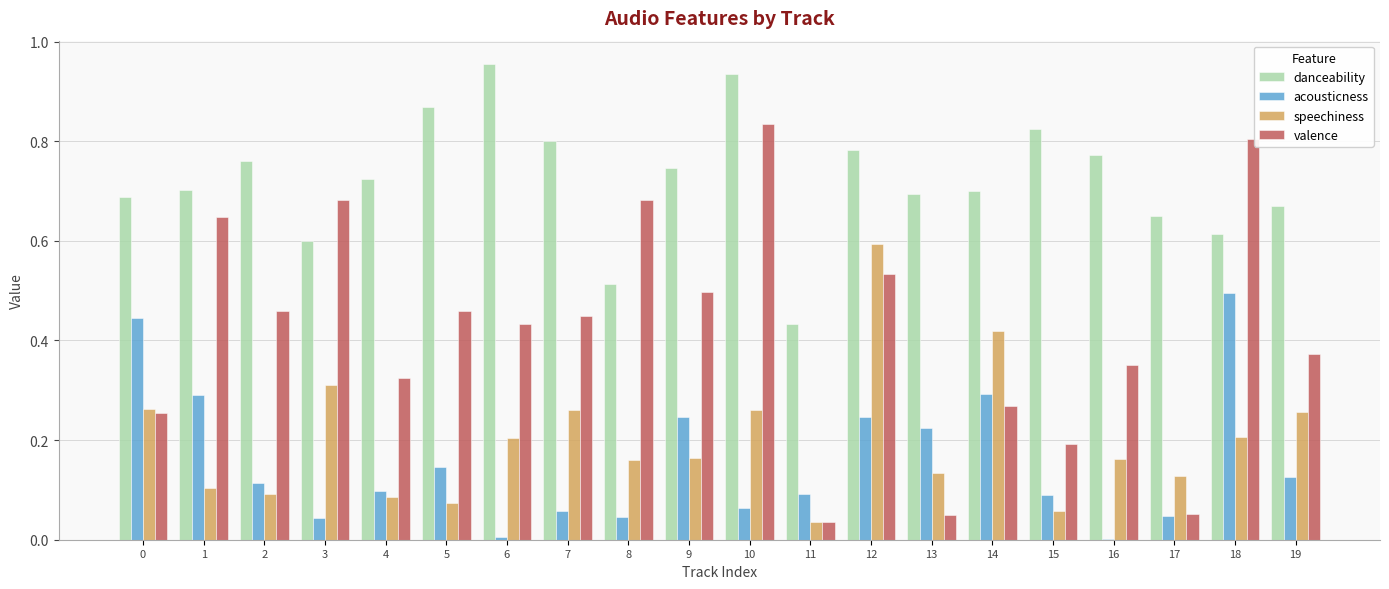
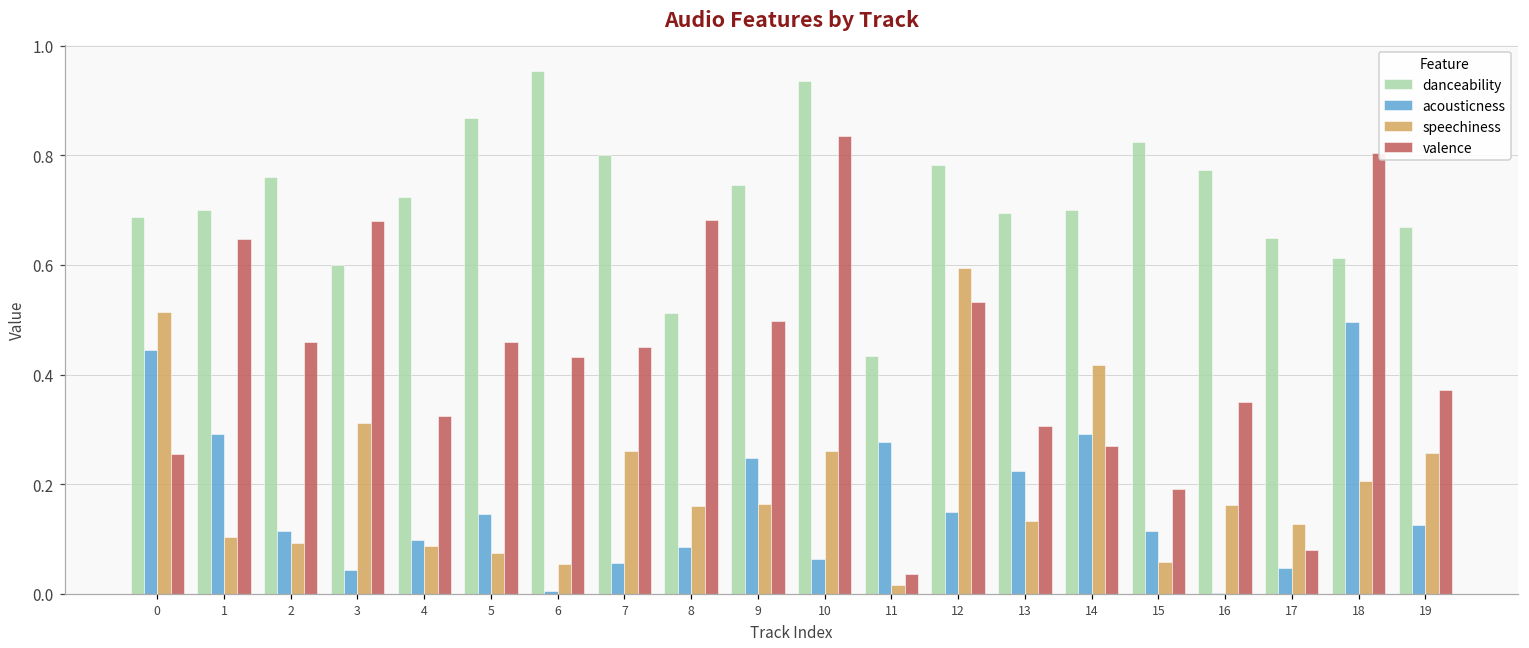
speechiness, 0: 0.26 -> 0.51
speechiness, 6: 0.20 -> 0.06
acousticness, 8: 0.05 -> 0.09
acousticness, 11: 0.09 -> 0.28
speechiness, 11: 0.04 -> 0.02
acousticness, 12: 0.25 -> 0.15
valence, 13: 0.05 -> 0.31
acousticness, 15: 0.09 -> 0.11
valence, 17: 0.05 -> 0.08
